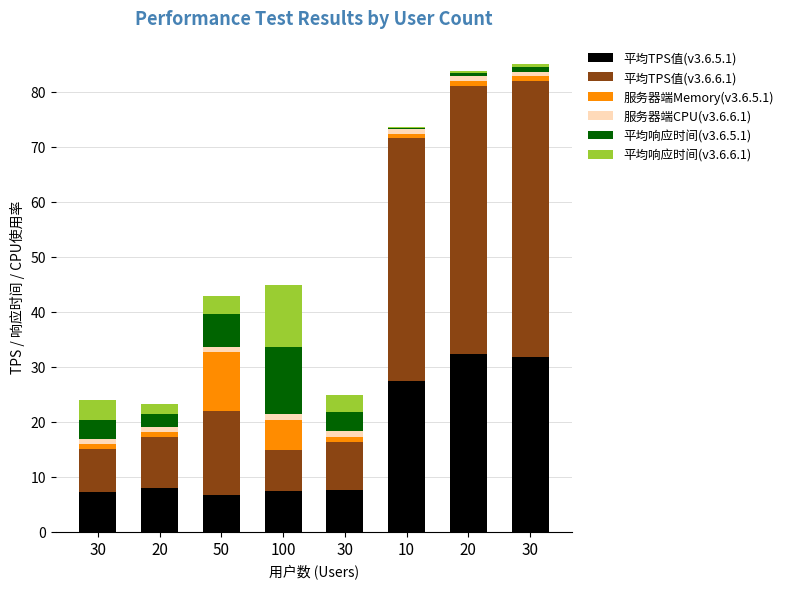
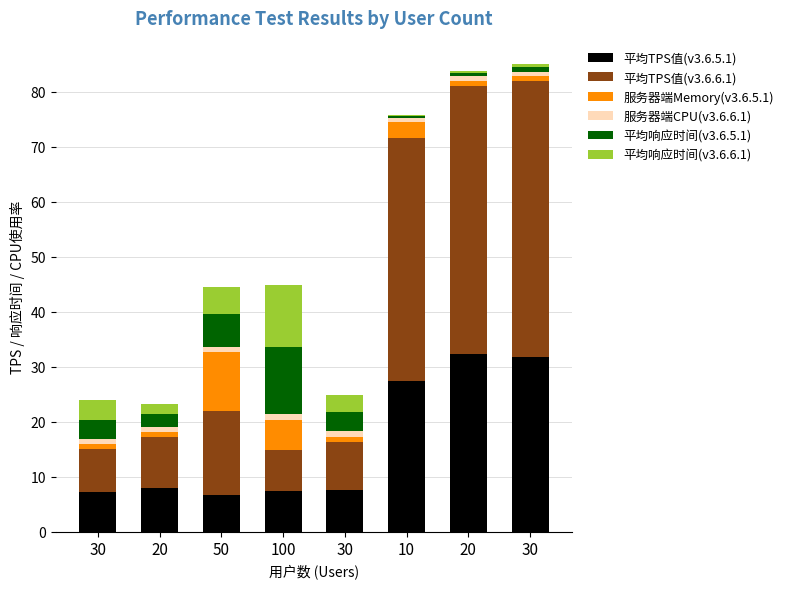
平均响应时间(v3.6.6.1), 50: 3 -> 5
服务器端Memory(v3.6.5.1), 10: 1 -> 3
